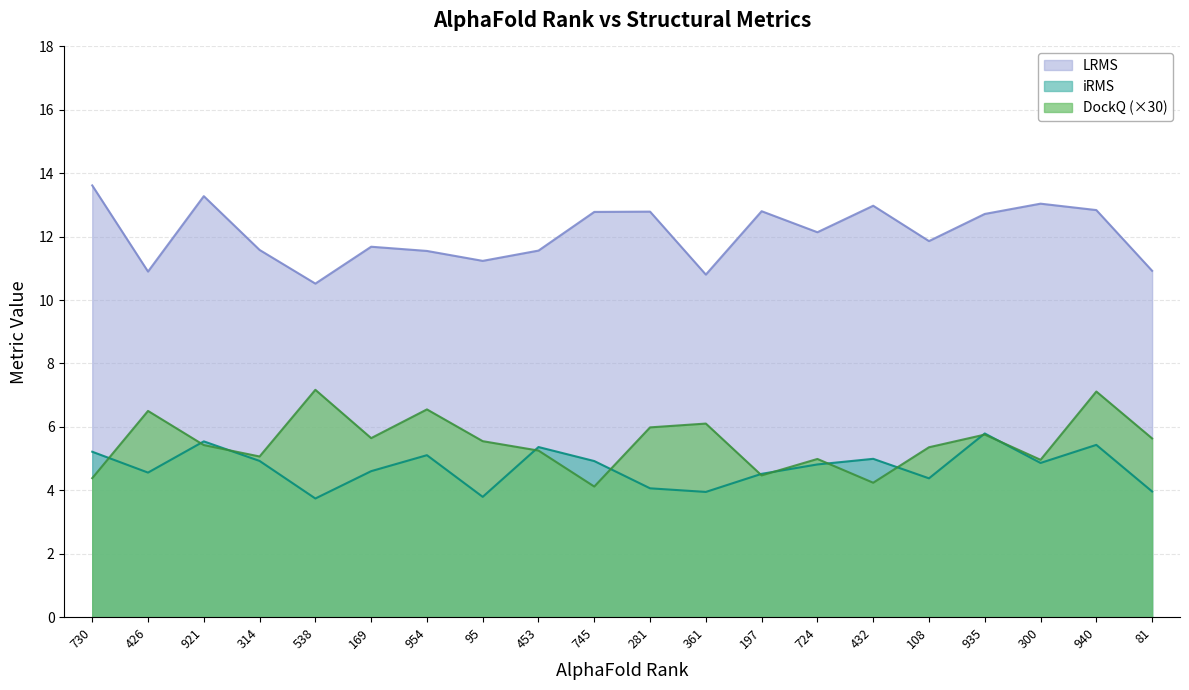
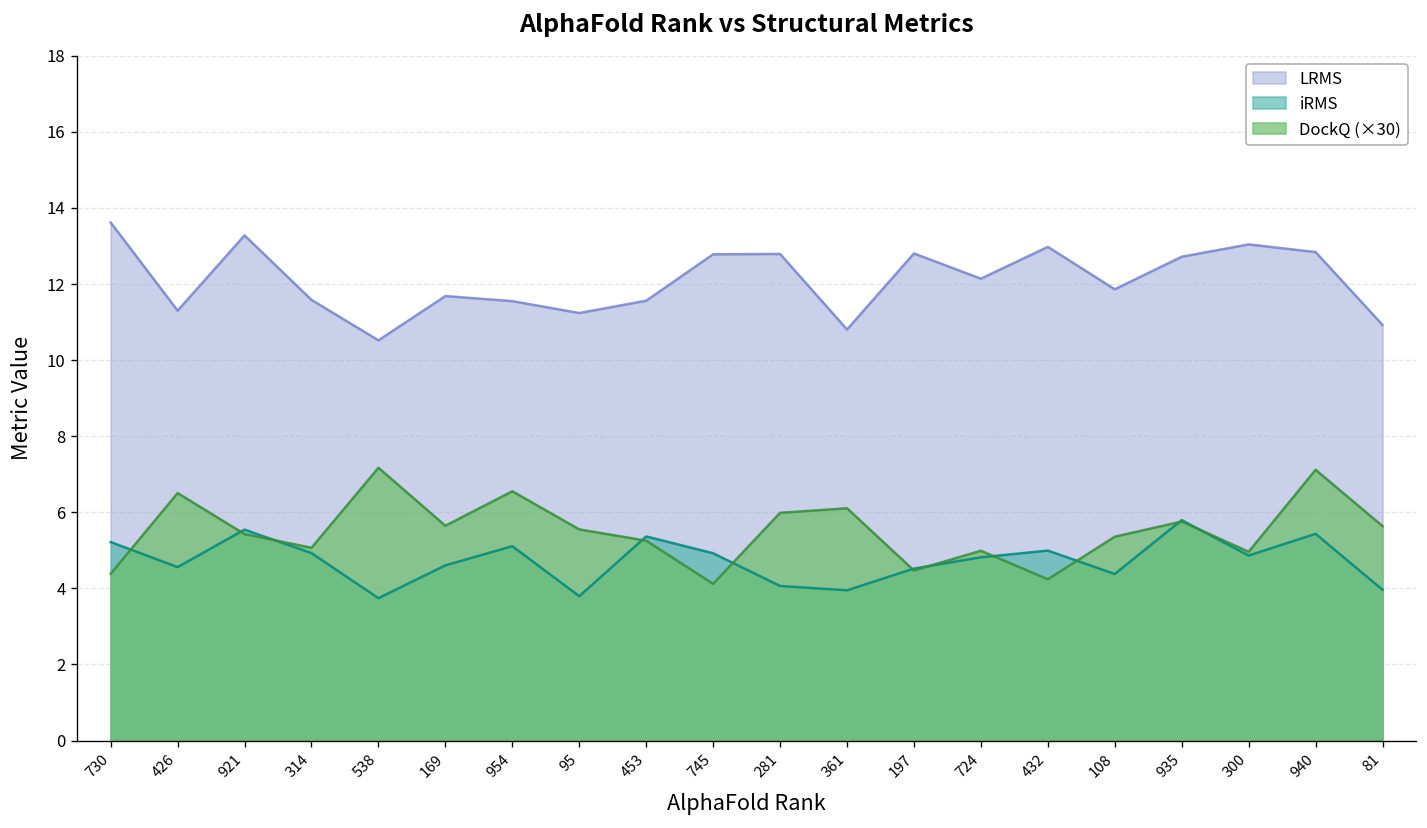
LRMS, 426: 10.9 -> 11.3
